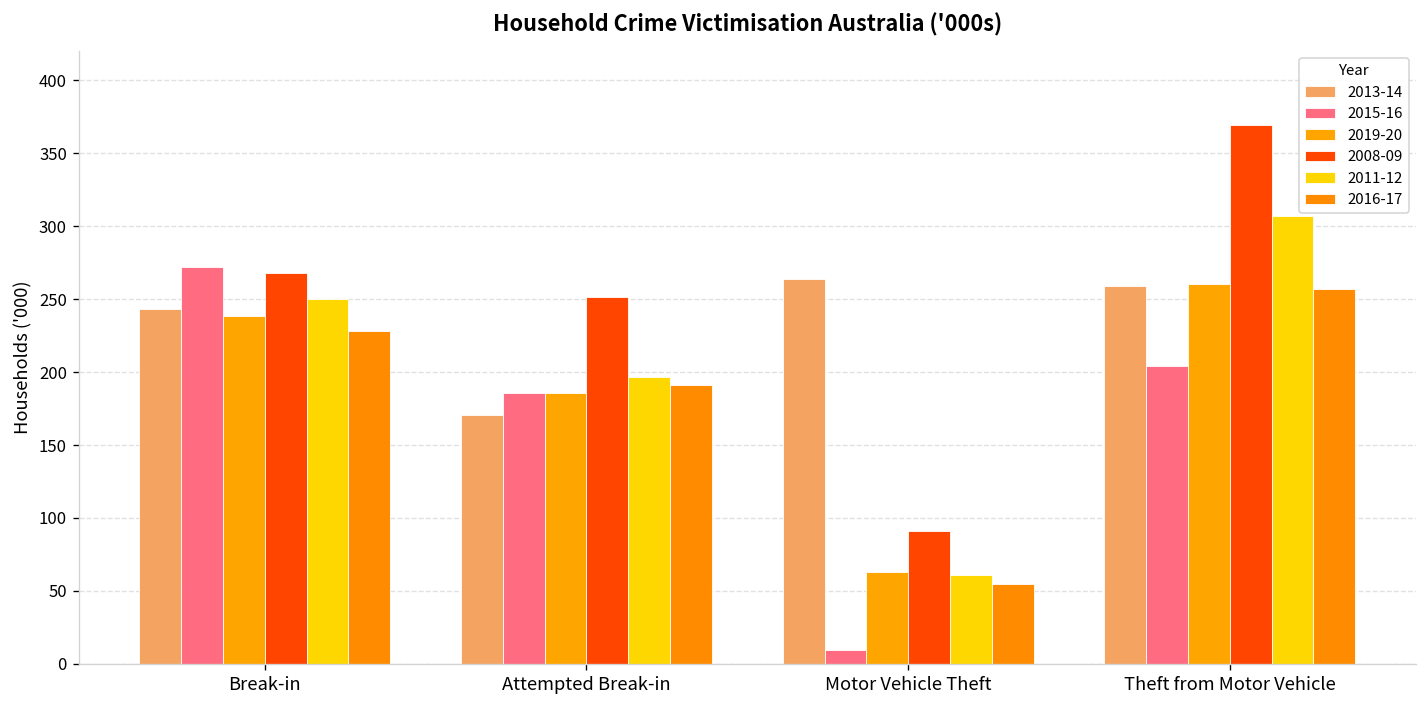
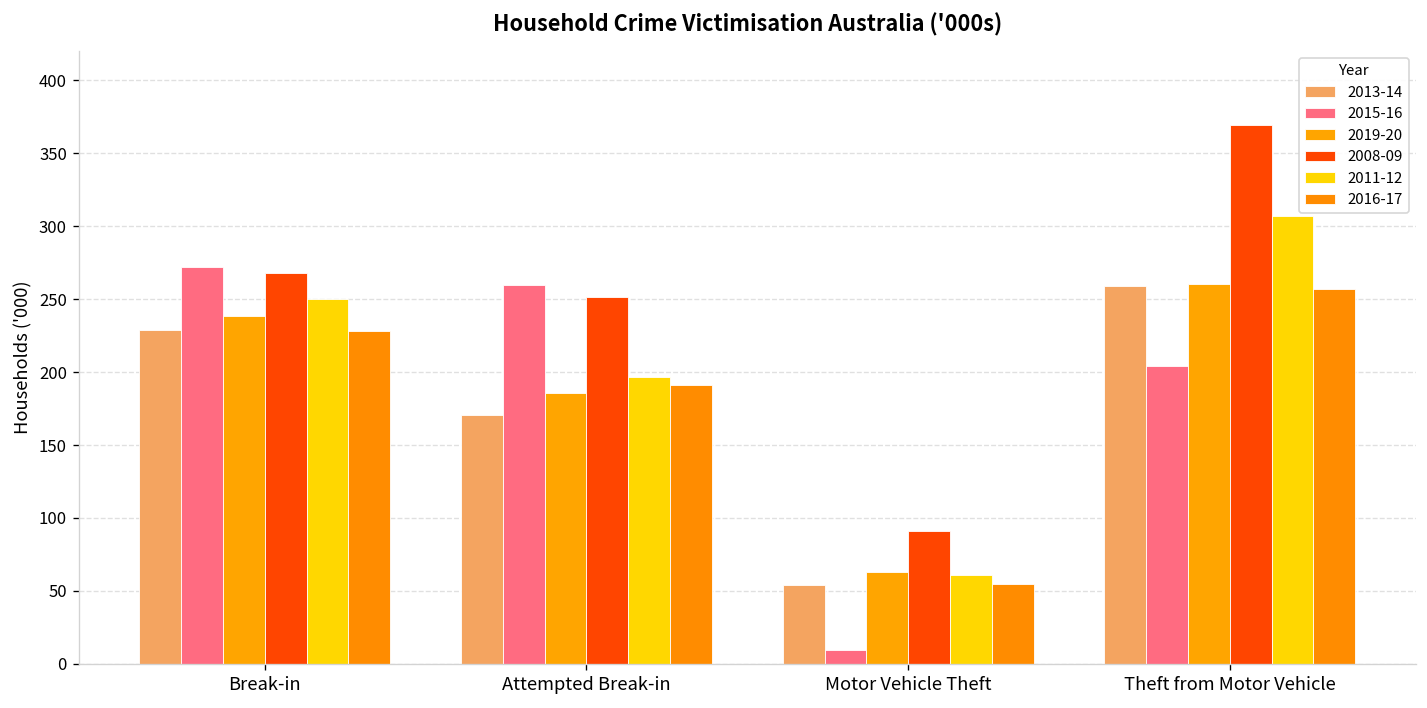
2013-14, Break-in: 243 -> 229
2015-16, Attempted Break-in: 186 -> 260
2013-14, Motor Vehicle Theft: 264 -> 54
